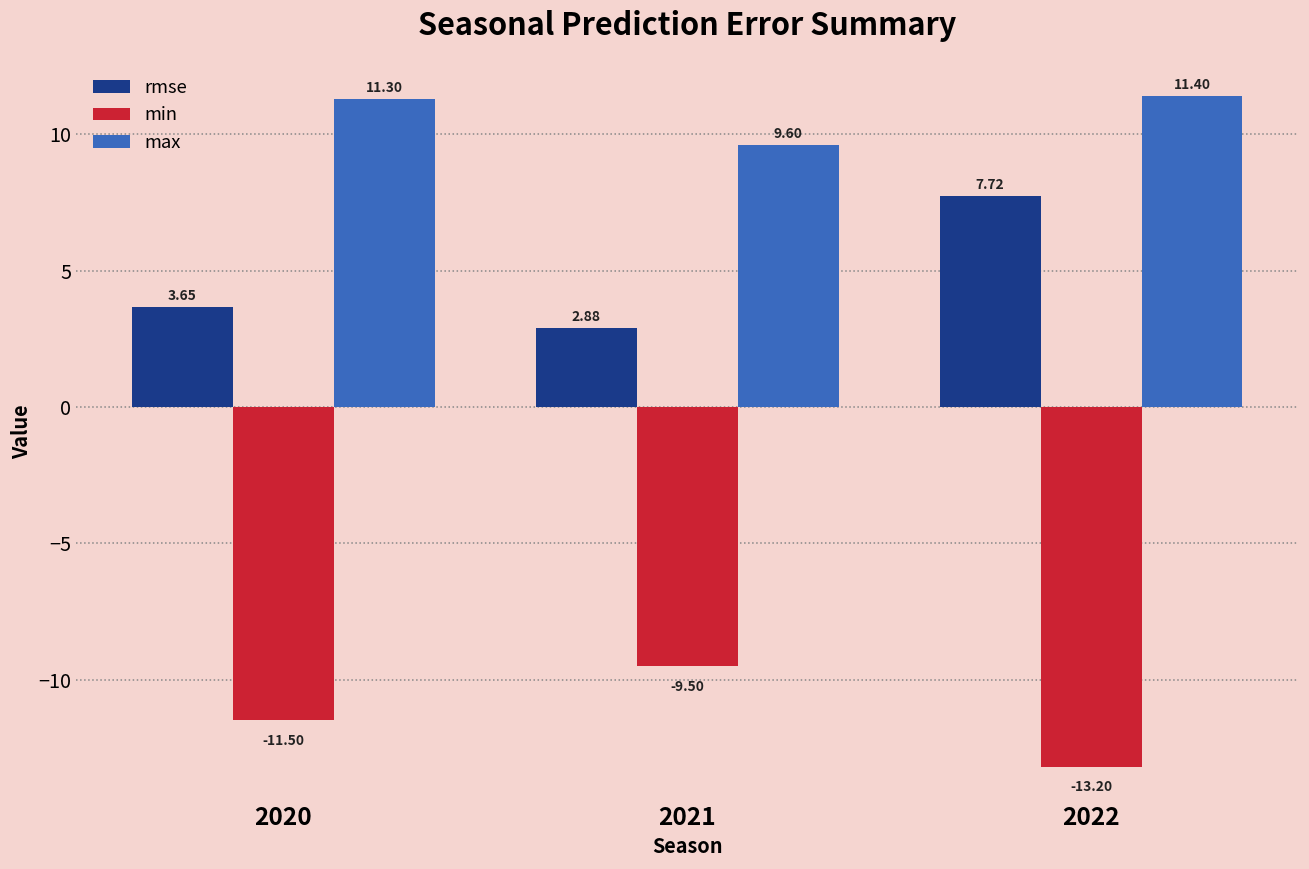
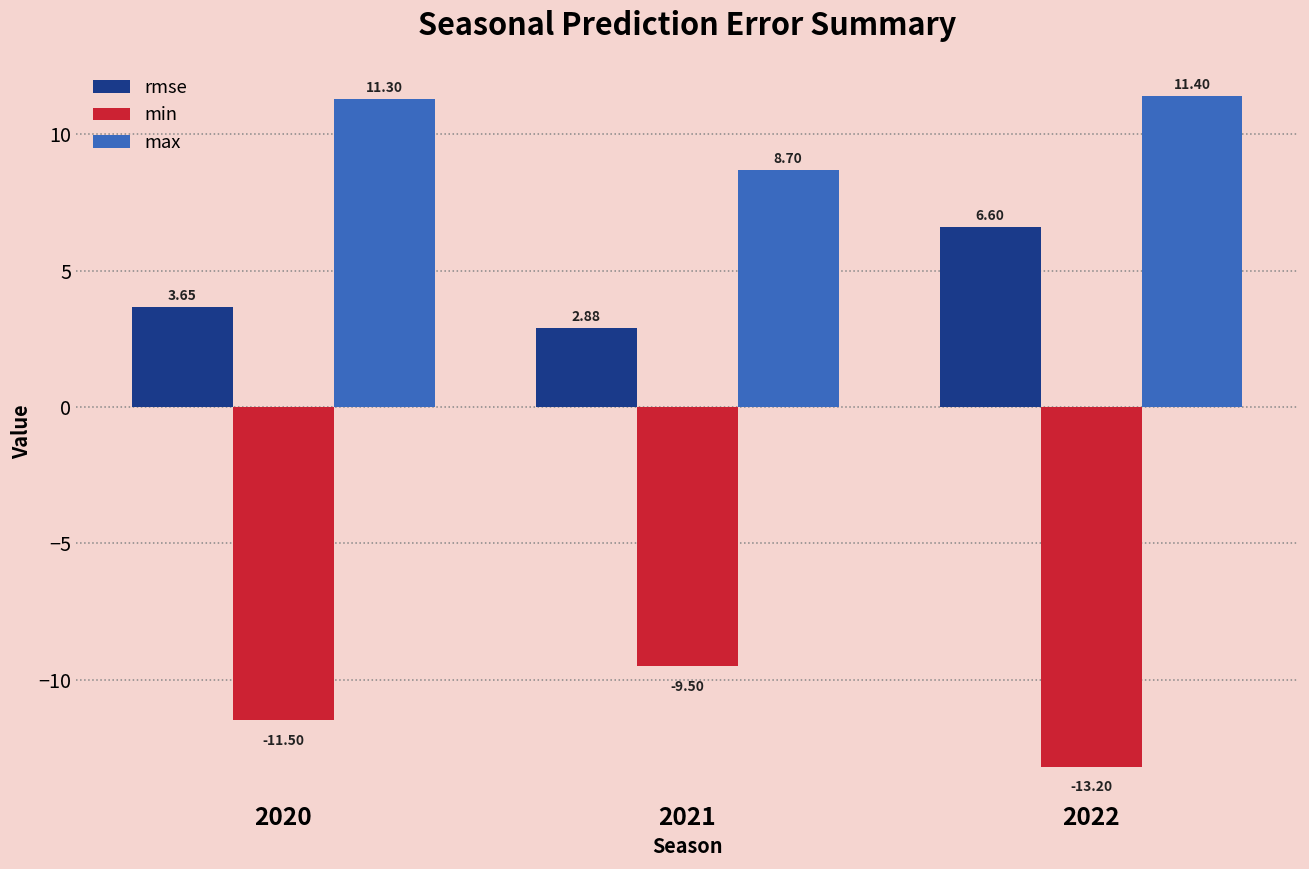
max, 2021: 9.60 -> 8.70
rmse, 2022: 7.72 -> 6.60
